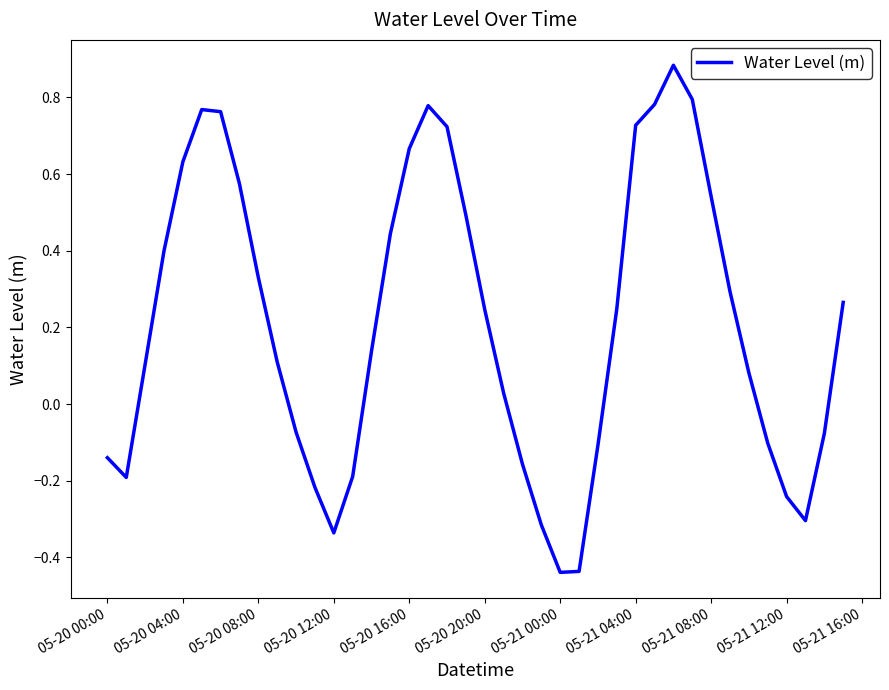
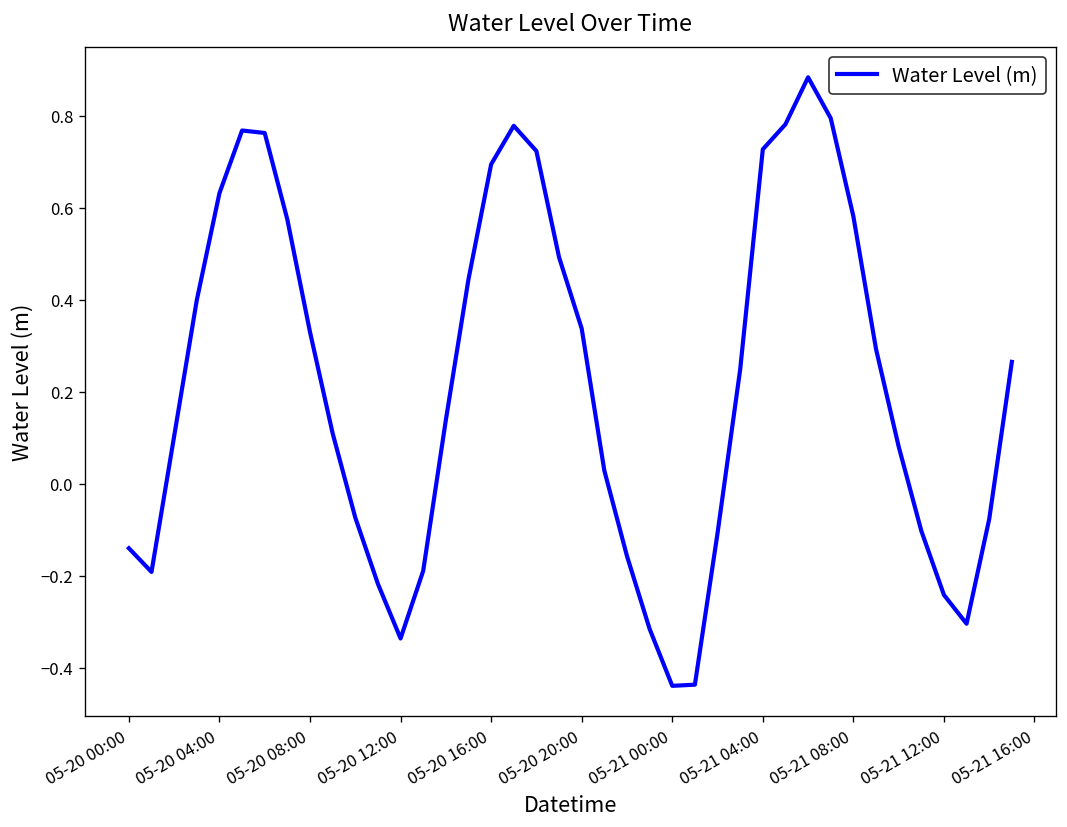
05-20 16:00: 0.67 -> 0.69
05-20 20:00: 0.25 -> 0.34
05-21 08:00: 0.54 -> 0.58
